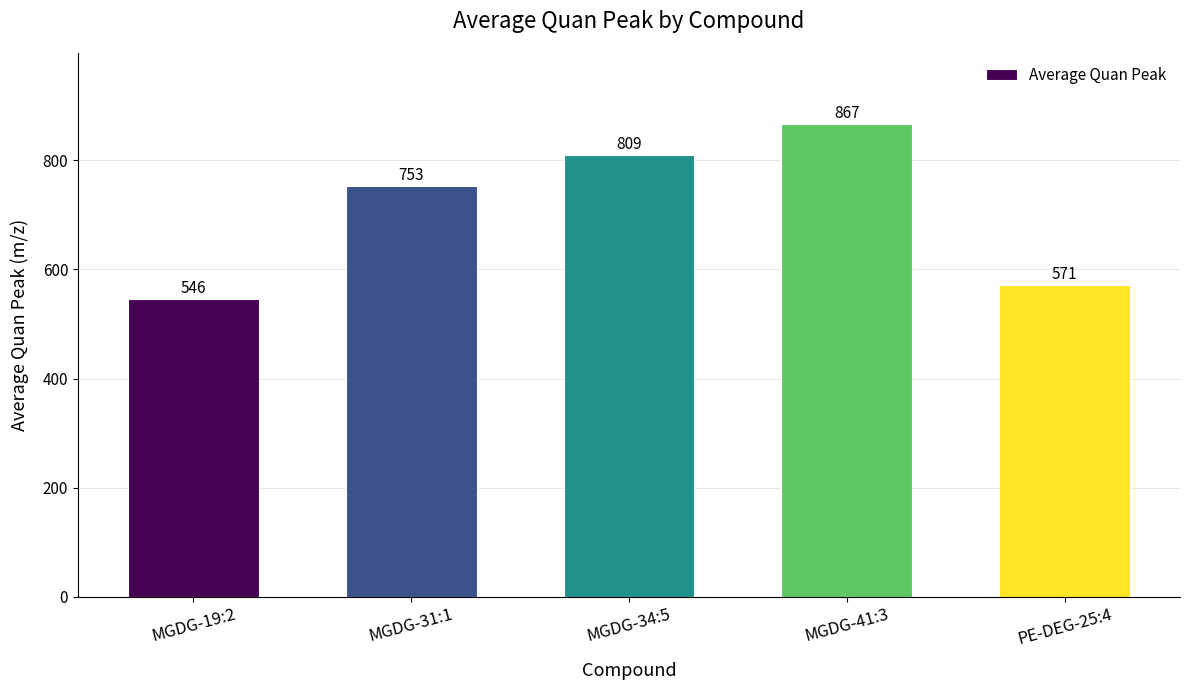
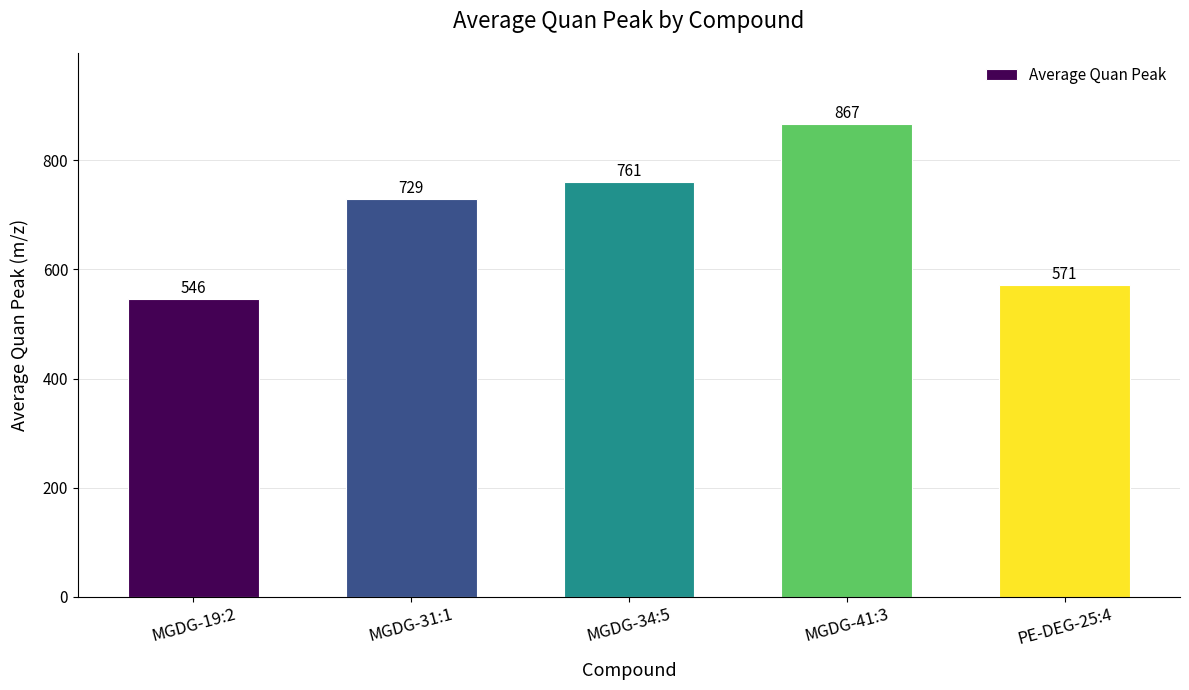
MGDG-31:1: 753 -> 729
MGDG-34:5: 809 -> 761
